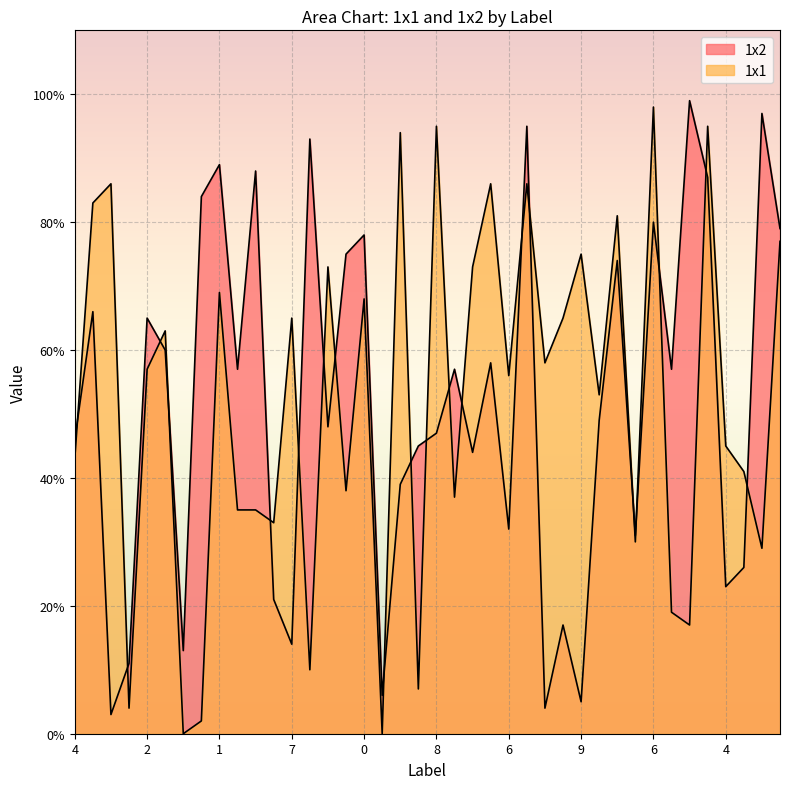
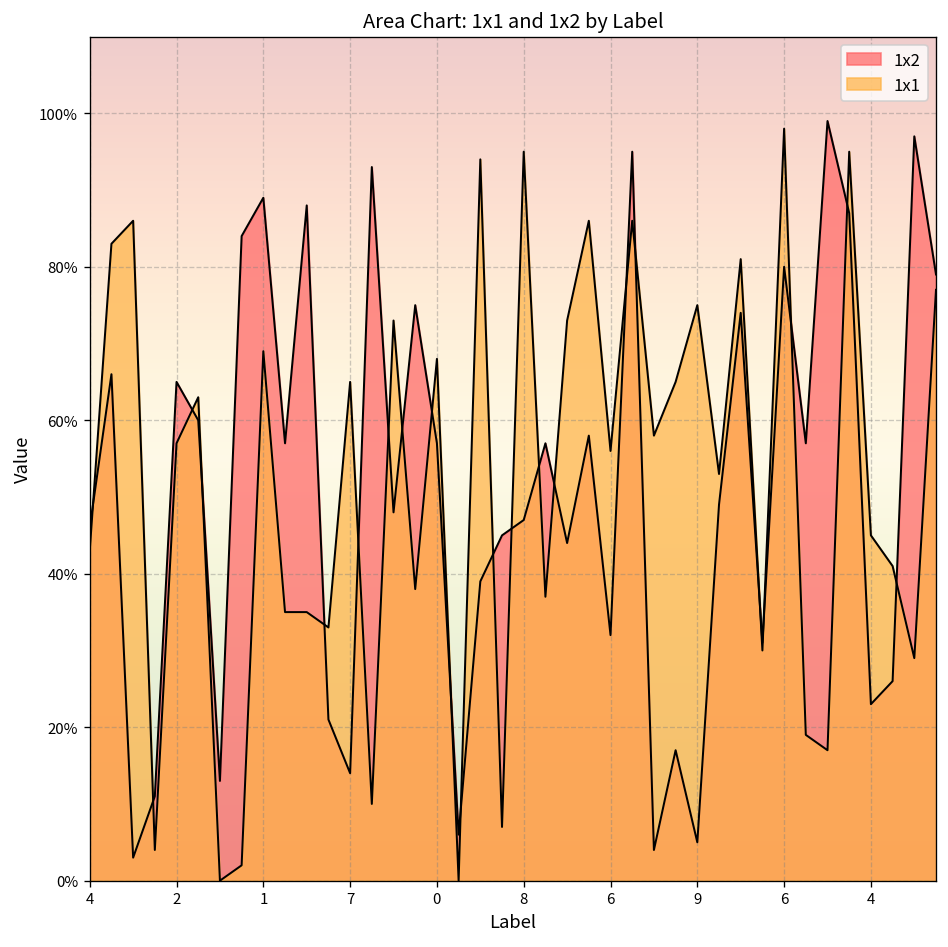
1x2, 0: 78% -> 57%
